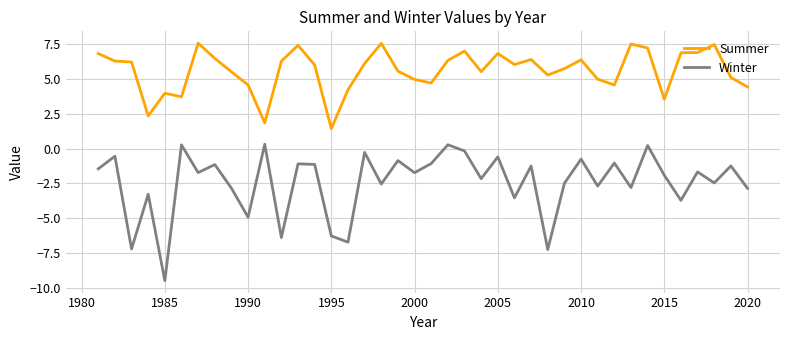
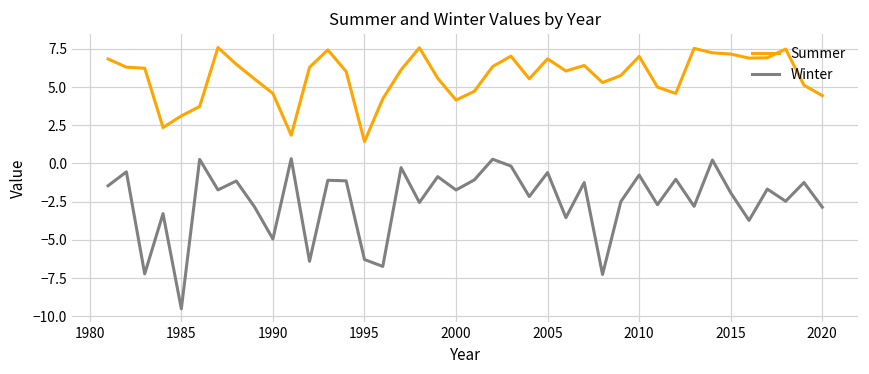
Summer, 1985: 4.0 -> 3.1
Summer, 2000: 5.0 -> 4.2
Summer, 2010: 6.4 -> 7.0
Summer, 2015: 3.6 -> 7.2
